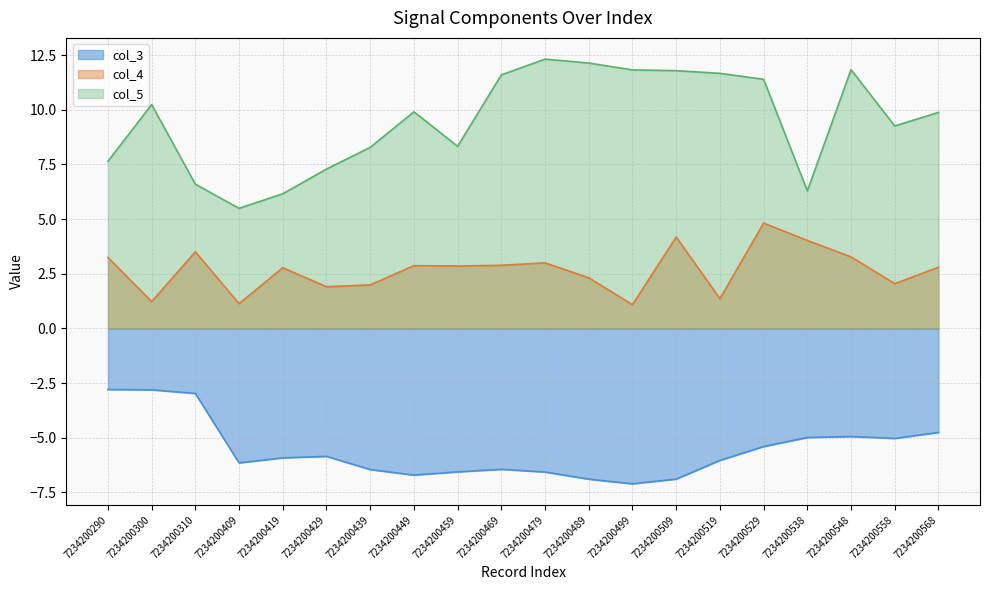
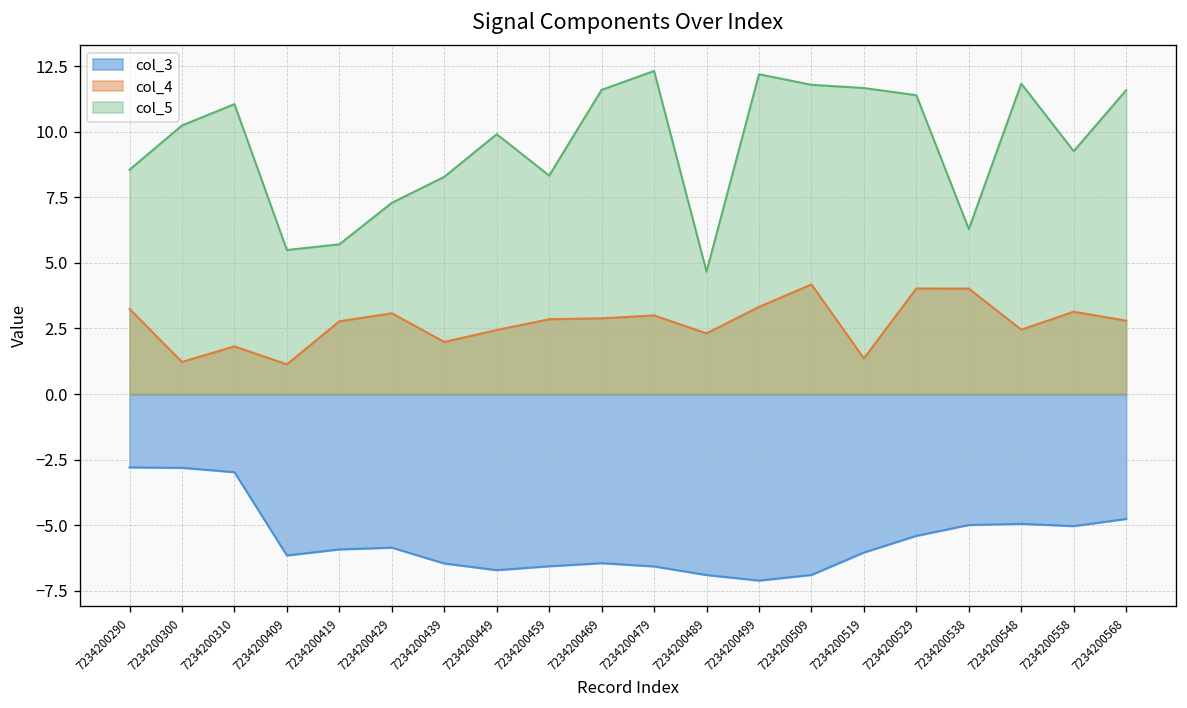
col_5, 7234200290: 7.6 -> 8.6
col_4, 7234200310: 3.5 -> 1.8
col_5, 7234200310: 6.6 -> 11.1
col_5, 7234200419: 6.2 -> 5.7
col_4, 7234200429: 1.9 -> 3.1
col_4, 7234200449: 2.9 -> 2.4
col_5, 7234200489: 12.1 -> 4.7
col_4, 7234200499: 1.1 -> 3.3
col_5, 7234200499: 11.8 -> 12.2
col_4, 7234200529: 4.8 -> 4.0
col_4, 7234200548: 3.3 -> 2.5
col_4, 7234200558: 2.0 -> 3.1
col_5, 7234200568: 9.9 -> 11.6
